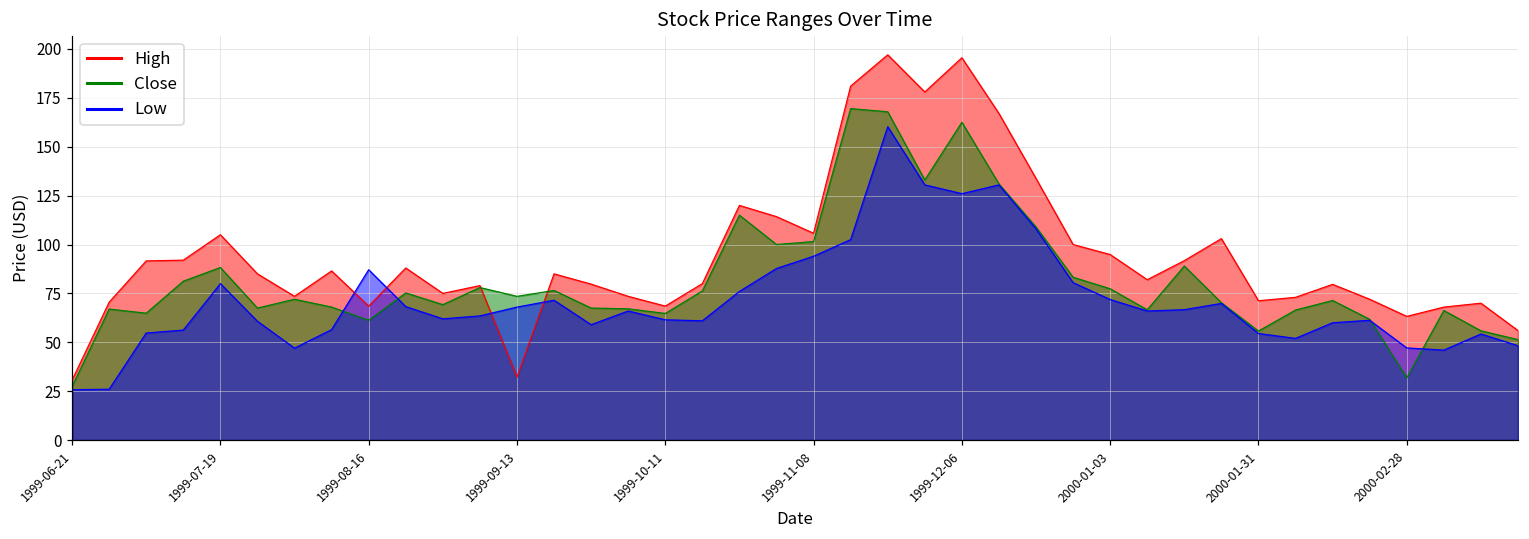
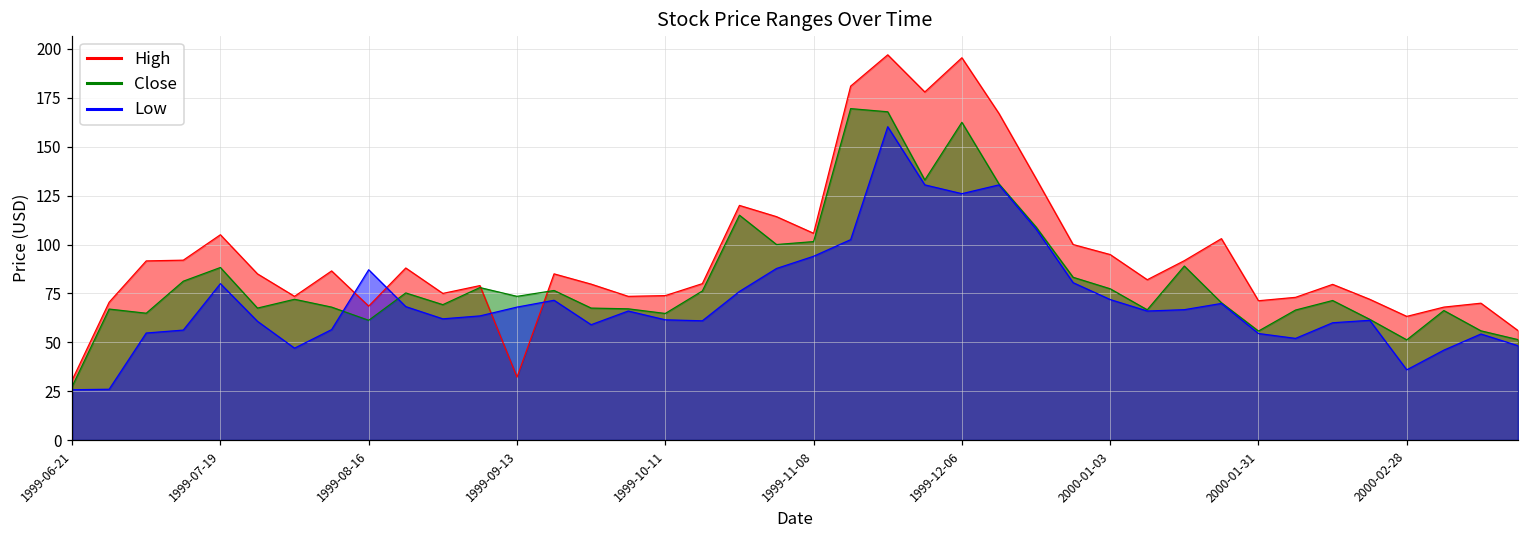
High, 1999-10-11: 69 -> 74
Close, 2000-02-28: 32 -> 51
Low, 2000-02-28: 47 -> 36
